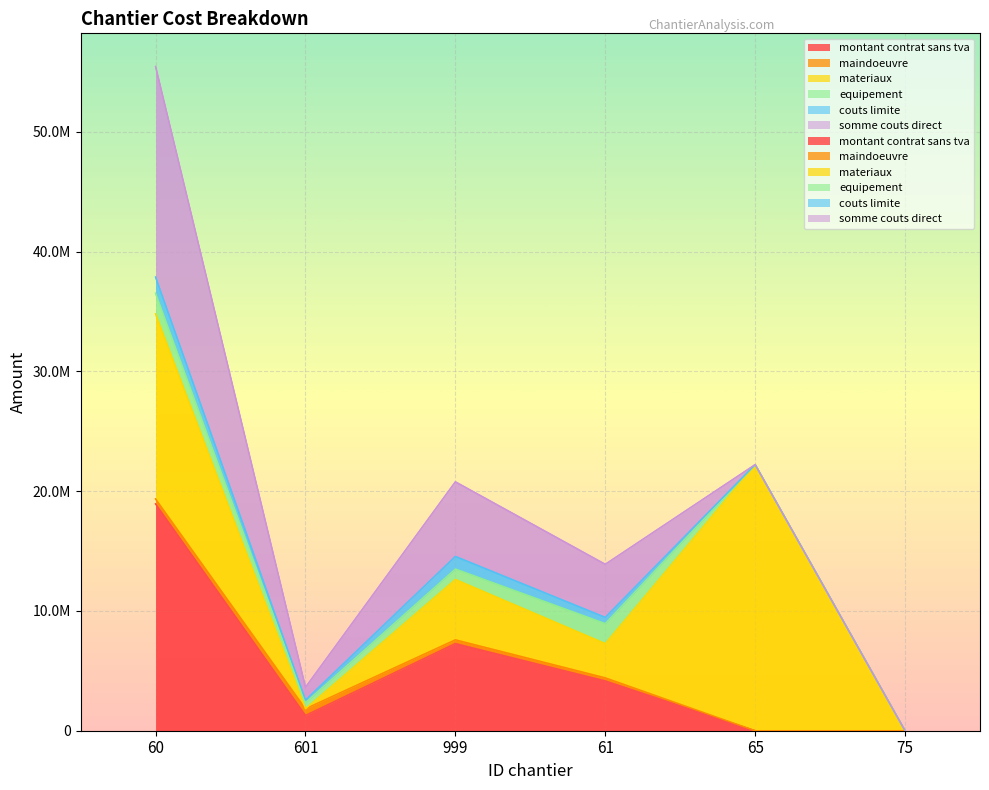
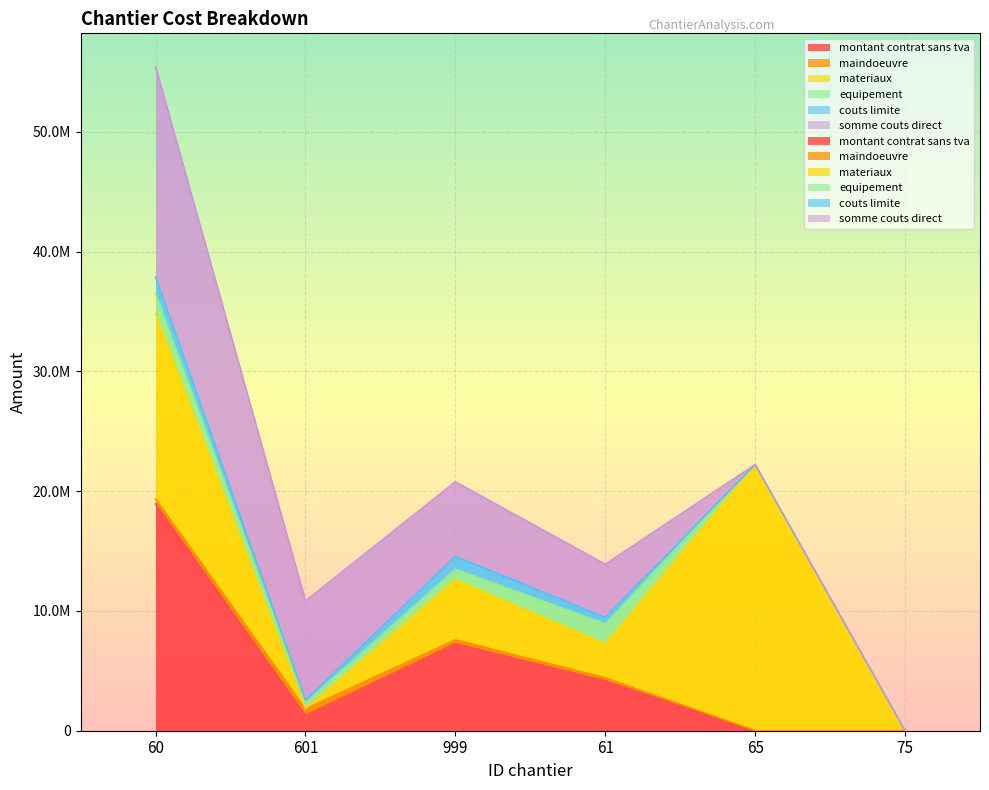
somme couts direct, 601: 1100000 -> 8300000
